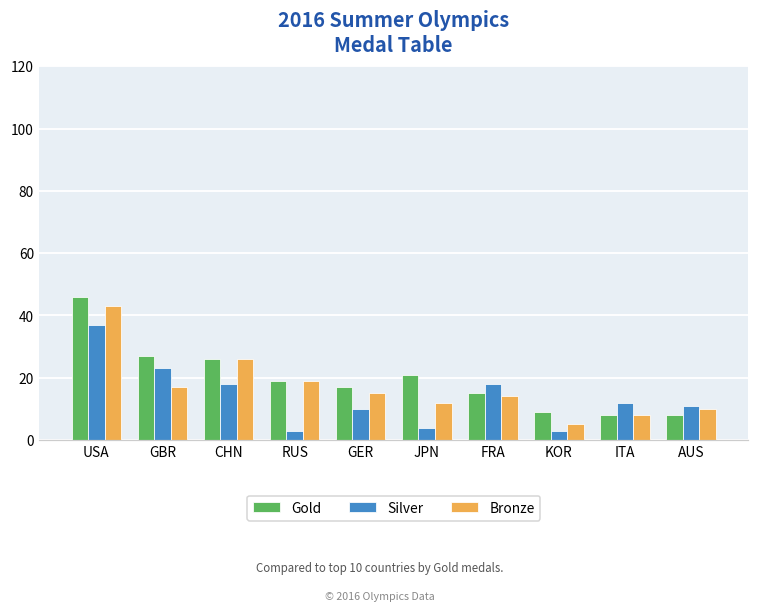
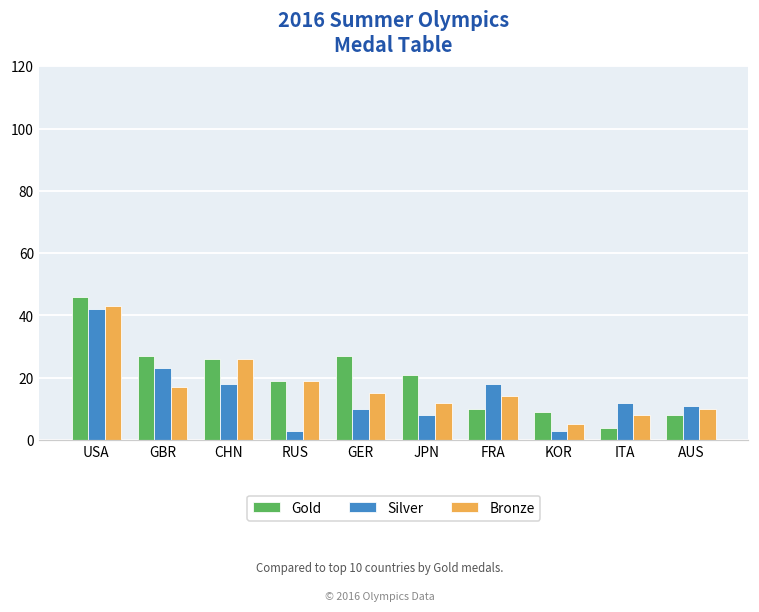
Silver, USA: 37 -> 42
Gold, GER: 17 -> 27
Silver, JPN: 4 -> 8
Gold, FRA: 15 -> 10
Gold, ITA: 8 -> 4
